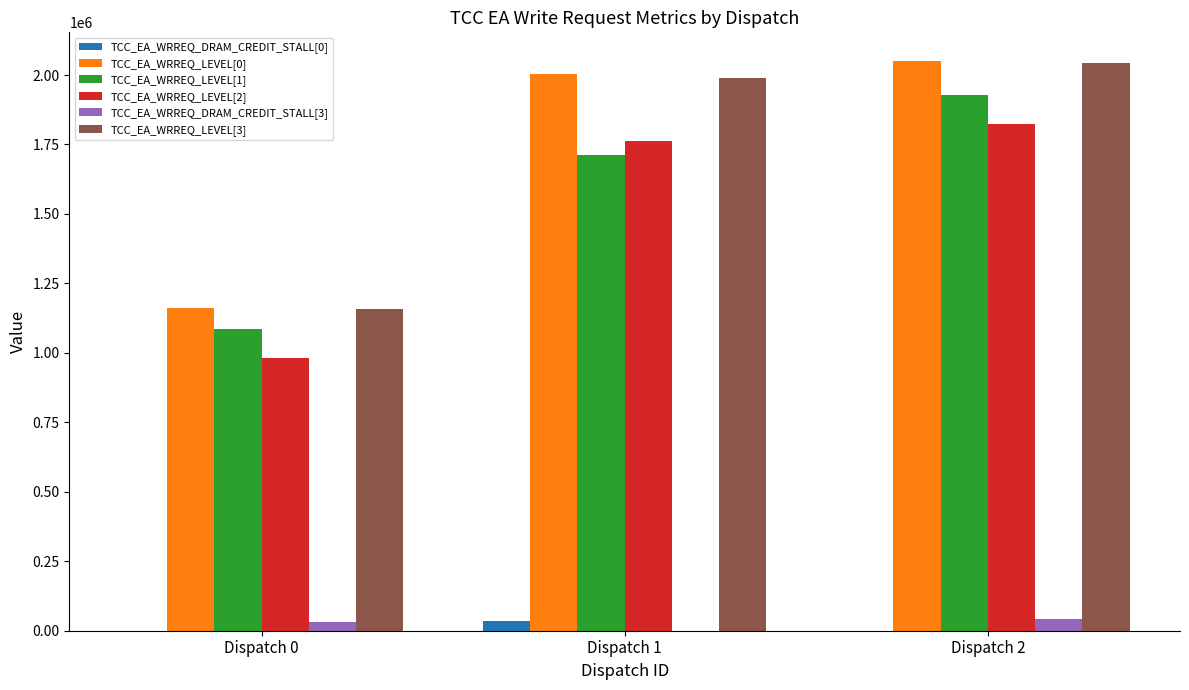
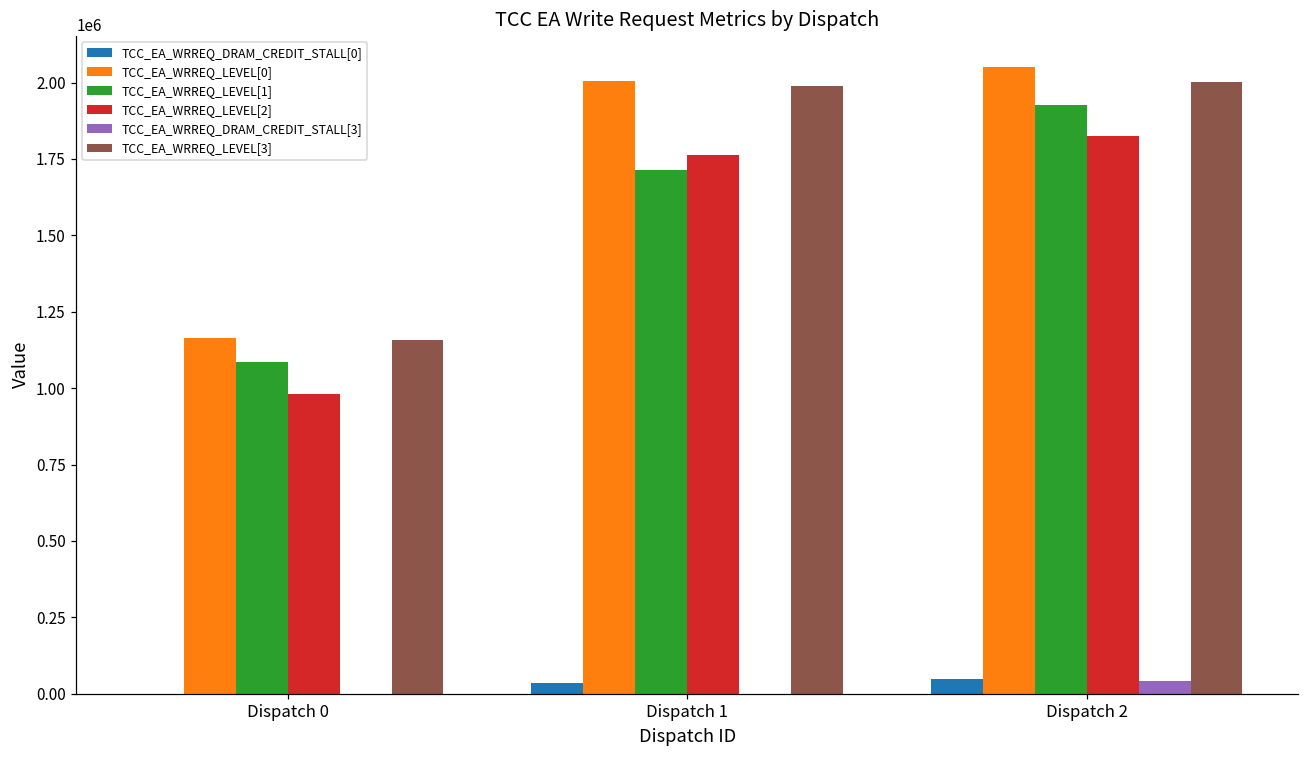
TCC_EA_WRREQ_DRAM_CREDIT_STALL[3], Dispatch 0: 30000 -> 0
TCC_EA_WRREQ_DRAM_CREDIT_STALL[0], Dispatch 2: 0 -> 50000
TCC_EA_WRREQ_LEVEL[3], Dispatch 2: 2040000 -> 2000000
